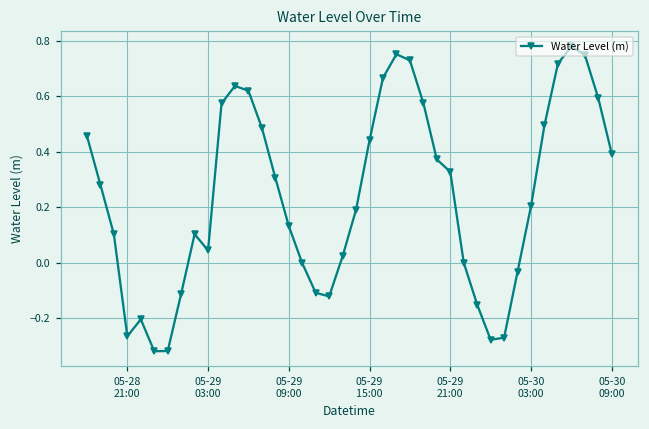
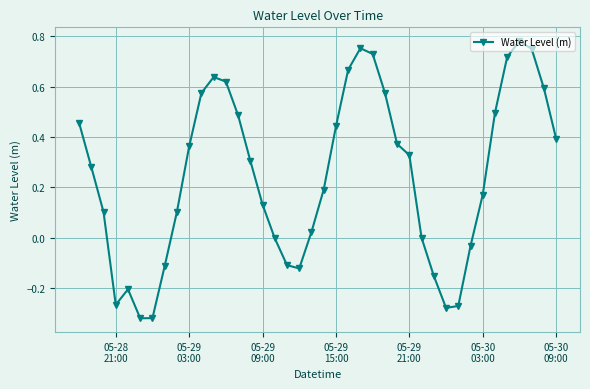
05-29 03:00: 0.04 -> 0.36
05-30 03:00: 0.20 -> 0.17
